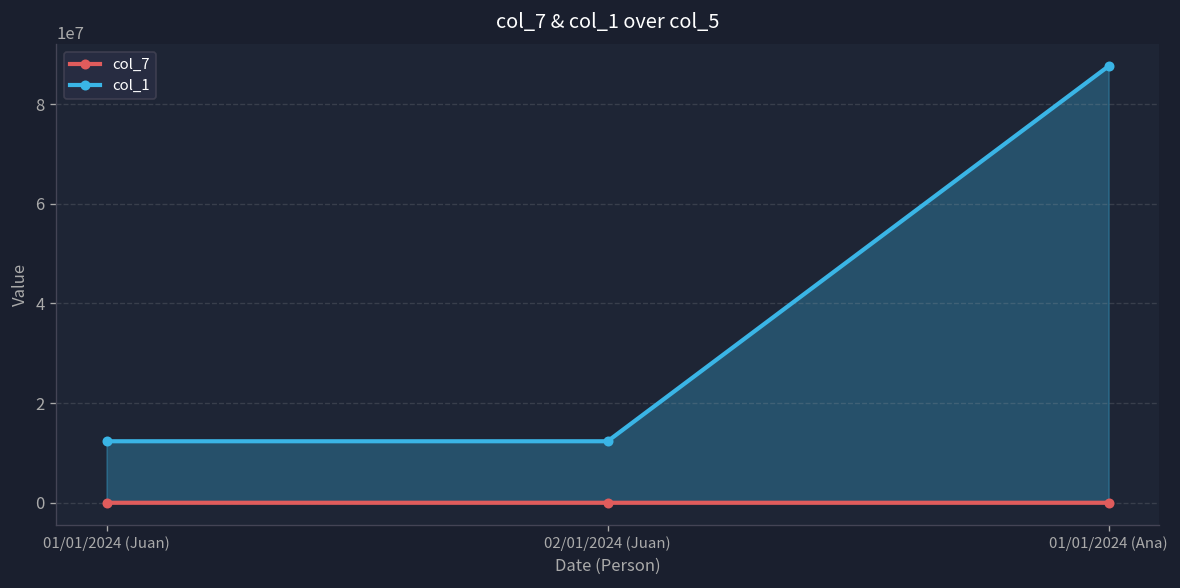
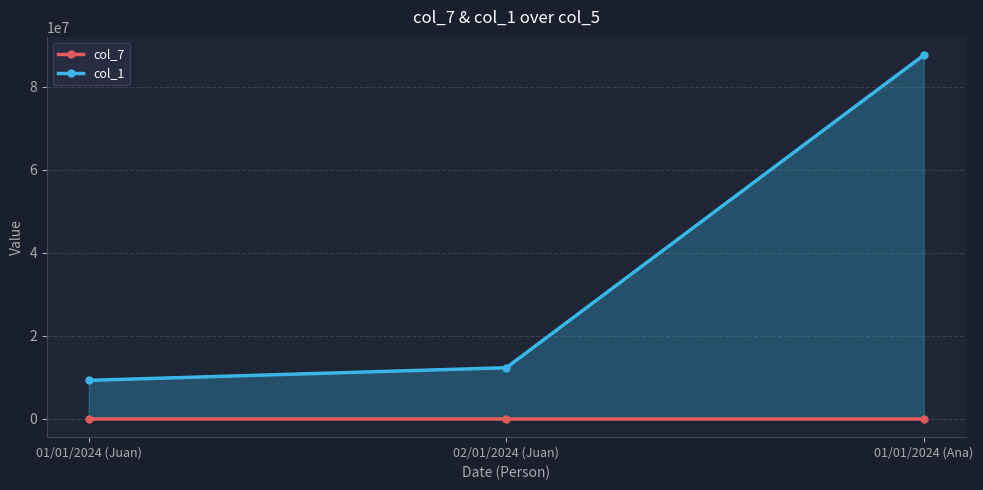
col_1, 01/01/2024 (Juan): 12000000 -> 9000000
